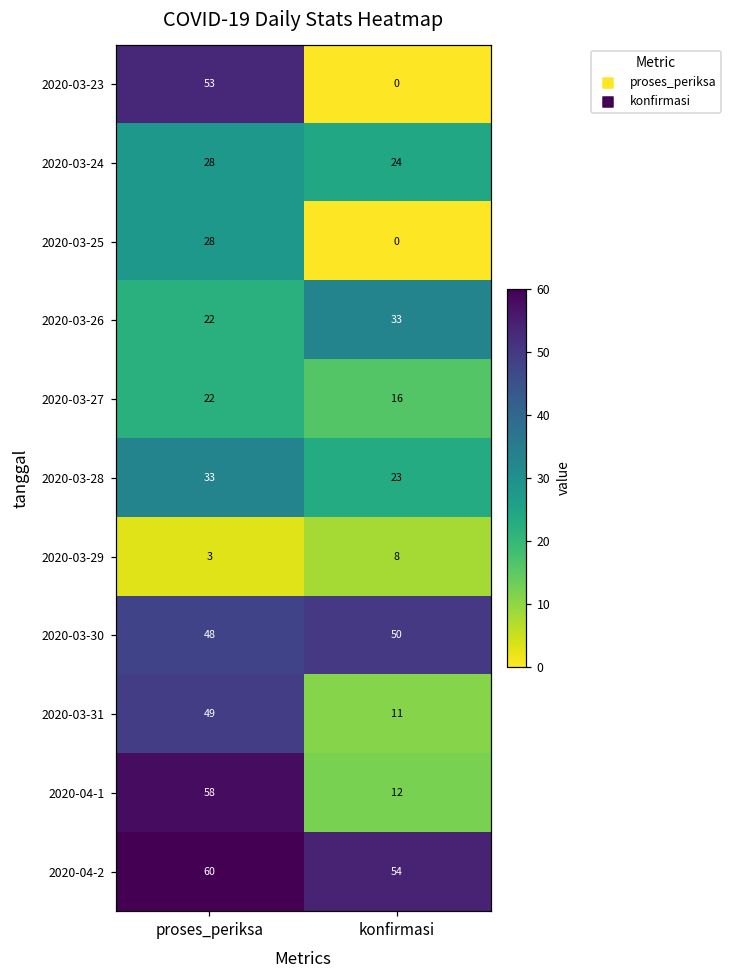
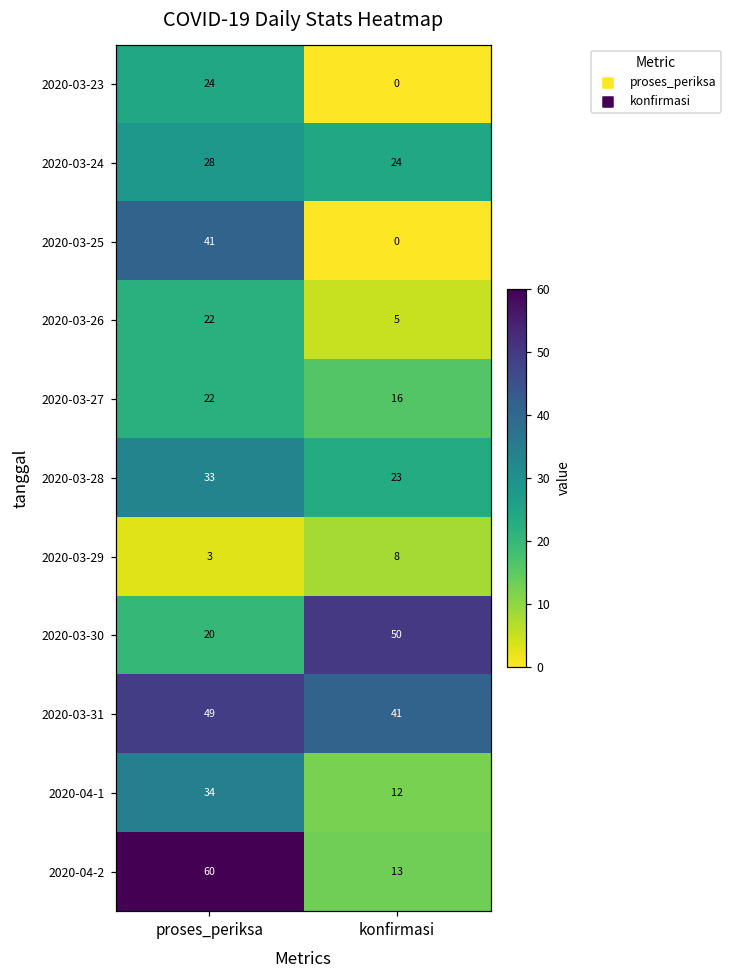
2020-03-23, proses_periksa: 53 -> 24
2020-03-25, proses_periksa: 28 -> 41
2020-03-26, konfirmasi: 33 -> 5
2020-03-30, proses_periksa: 48 -> 20
2020-03-31, konfirmasi: 11 -> 41
2020-04-1, proses_periksa: 58 -> 34
2020-04-2, konfirmasi: 54 -> 13
